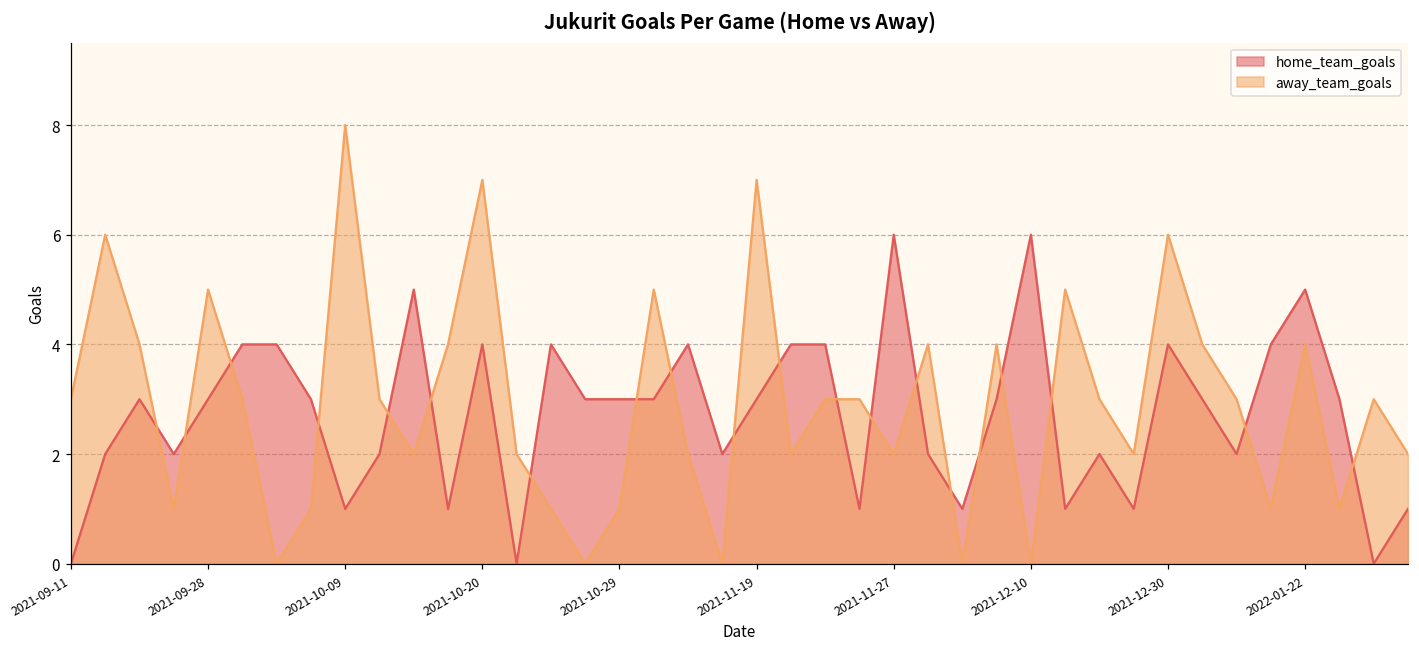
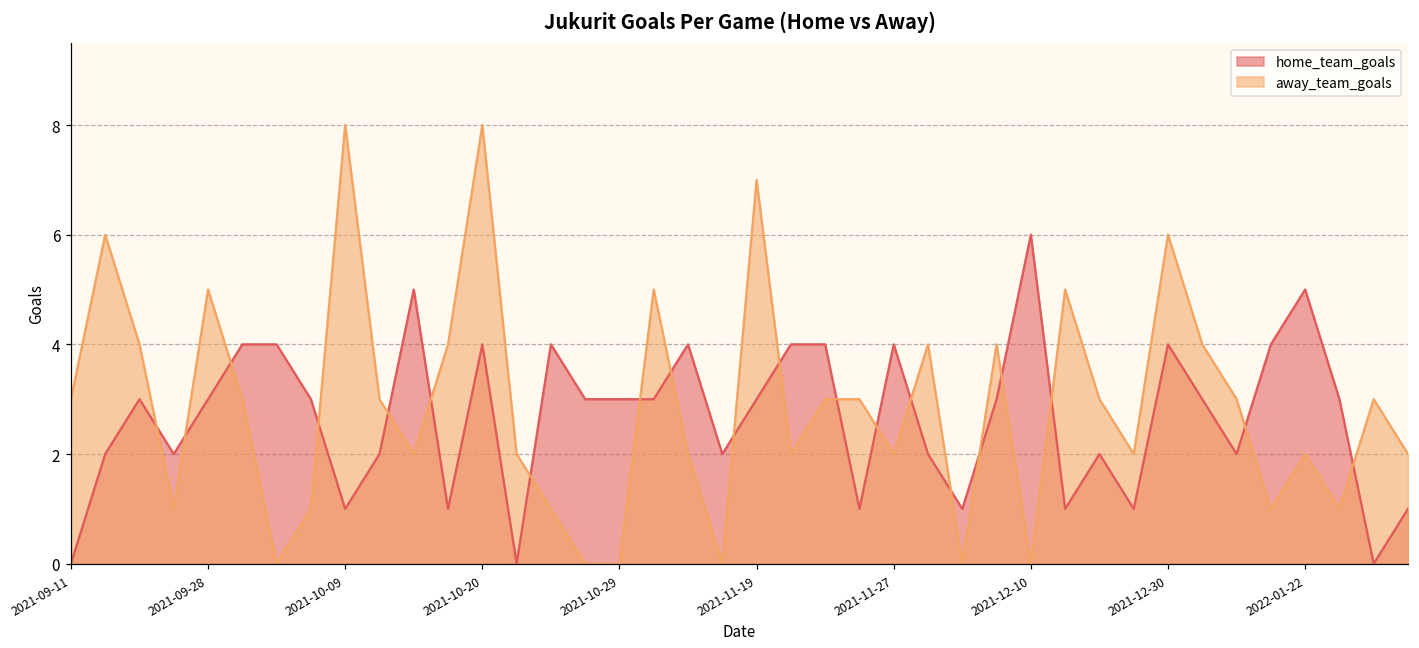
away_team_goals, 2021-10-20: 7 -> 8
away_team_goals, 2021-10-29: 1 -> 0
home_team_goals, 2021-11-27: 6 -> 4
away_team_goals, 2022-01-22: 4 -> 2
